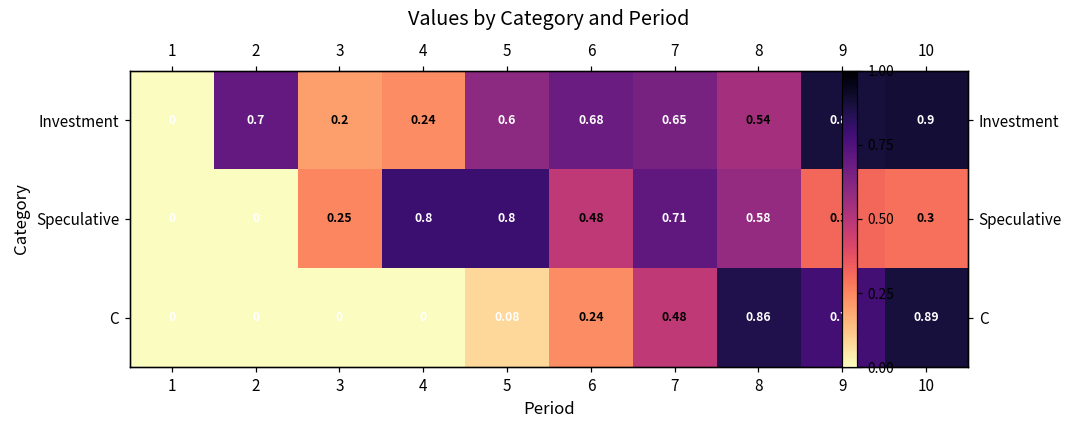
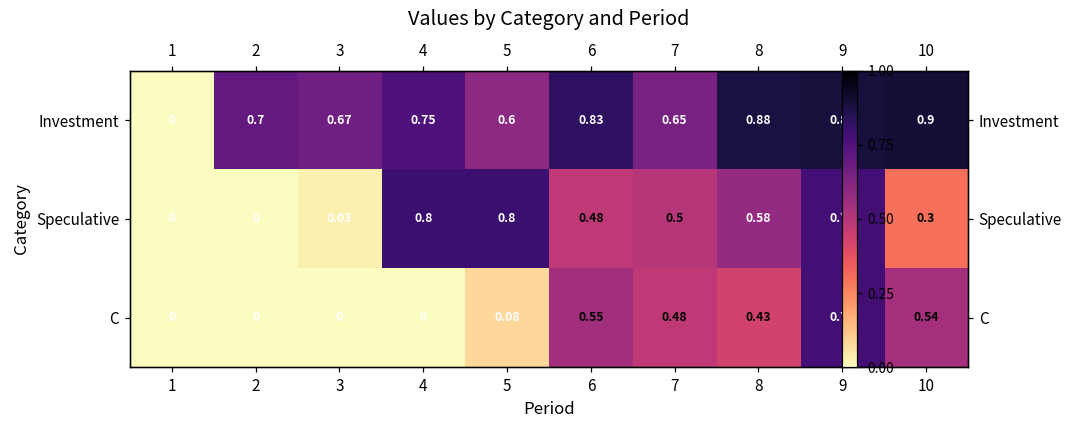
Investment, 3: 0.2 -> 0.67
Investment, 4: 0.24 -> 0.75
Investment, 6: 0.68 -> 0.83
Investment, 8: 0.54 -> 0.88
Speculative, 3: 0.25 -> 0.03
Speculative, 7: 0.71 -> 0.5
Speculative, 9: 0.32 -> 0.78
C, 6: 0.24 -> 0.55
C, 8: 0.86 -> 0.43
C, 10: 0.89 -> 0.54
